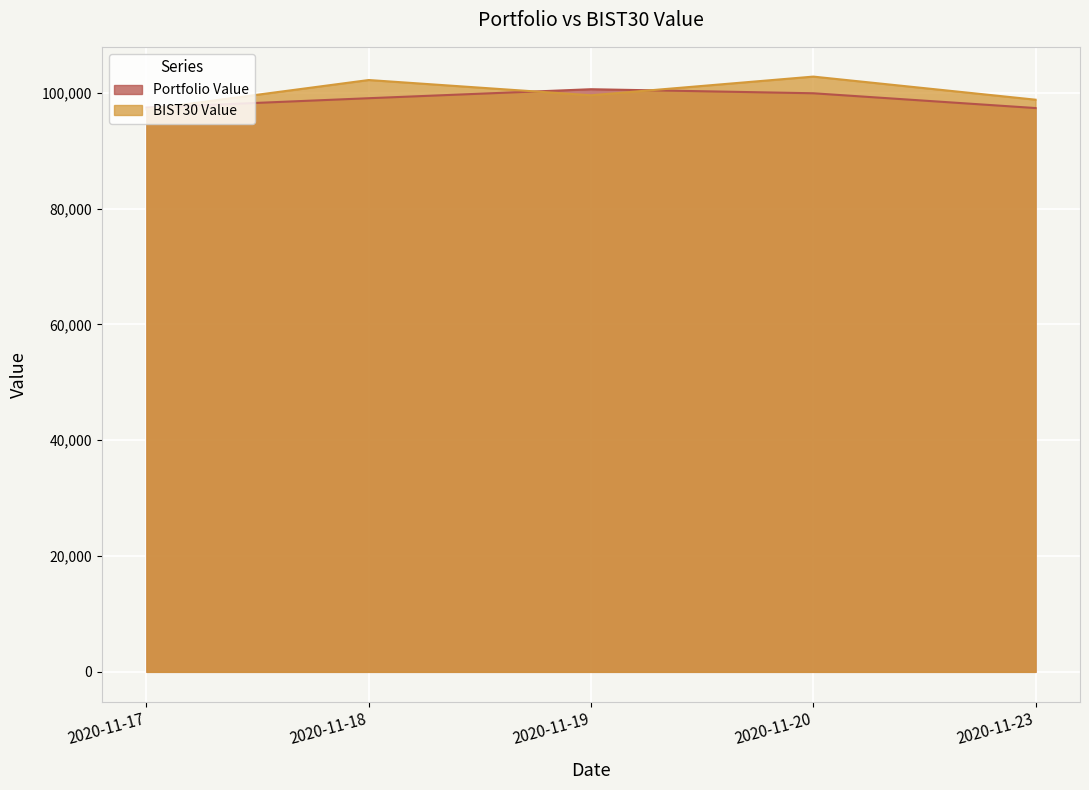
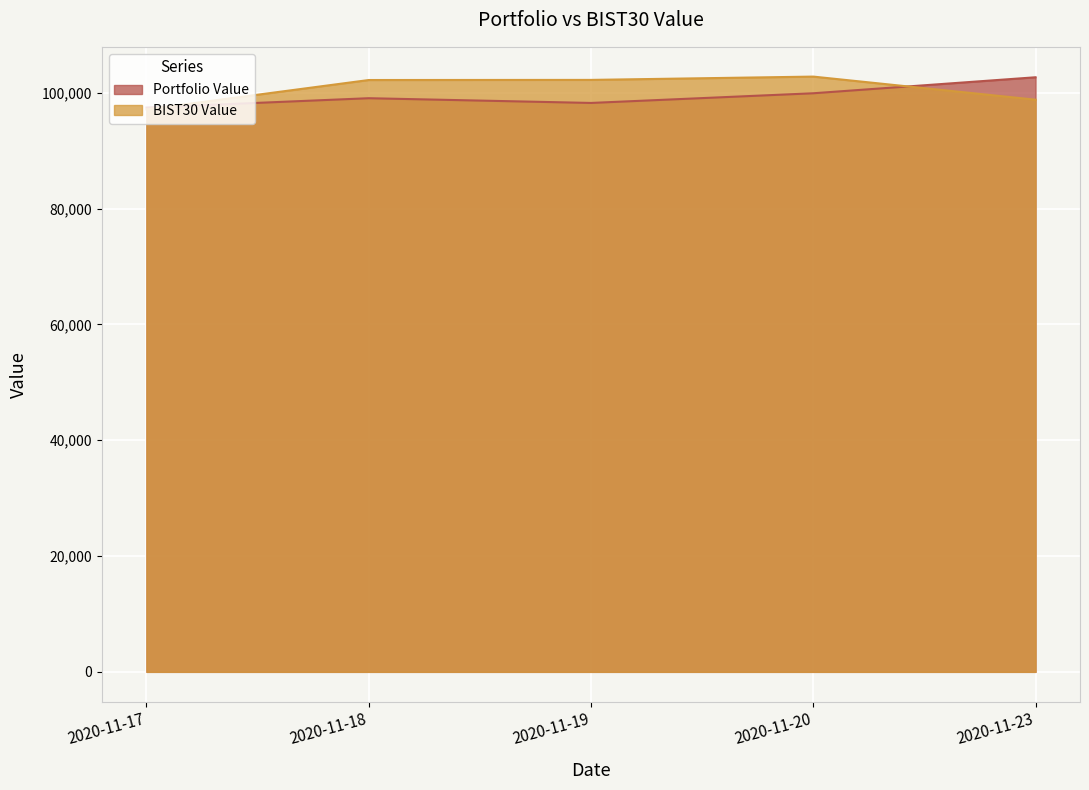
Portfolio Value, 2020-11-19: 101,000 -> 98,000
BIST30 Value, 2020-11-19: 100,000 -> 102,000
Portfolio Value, 2020-11-23: 97,000 -> 103,000
